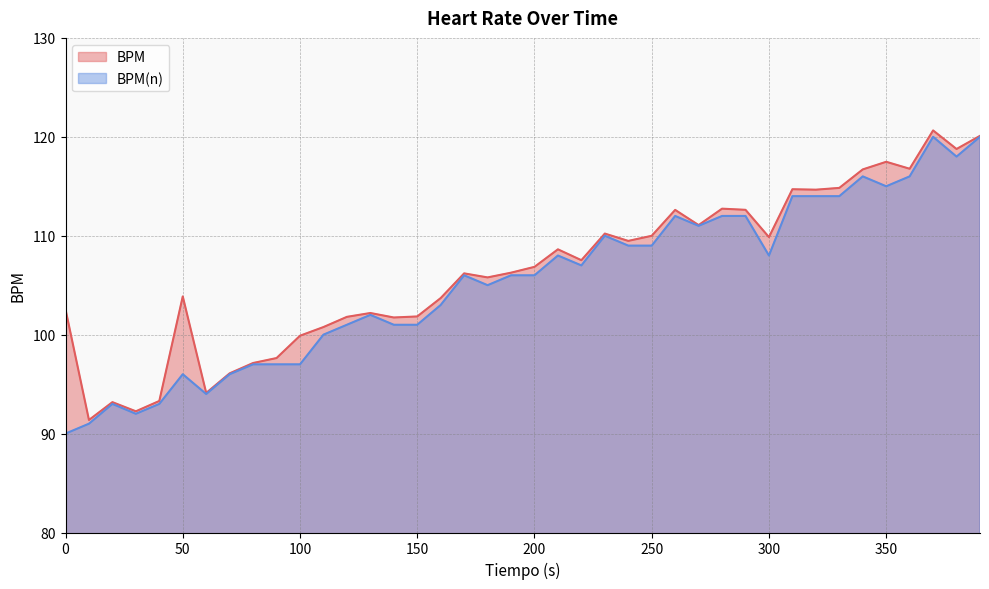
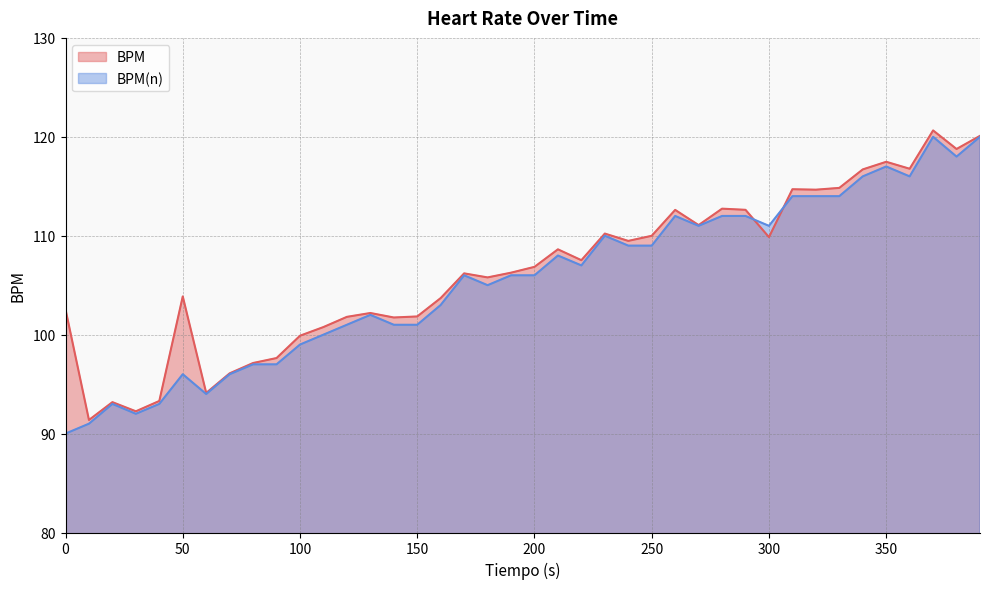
BPM(n), 100: 97 -> 99
BPM(n), 300: 108 -> 111
BPM(n), 350: 115 -> 117
